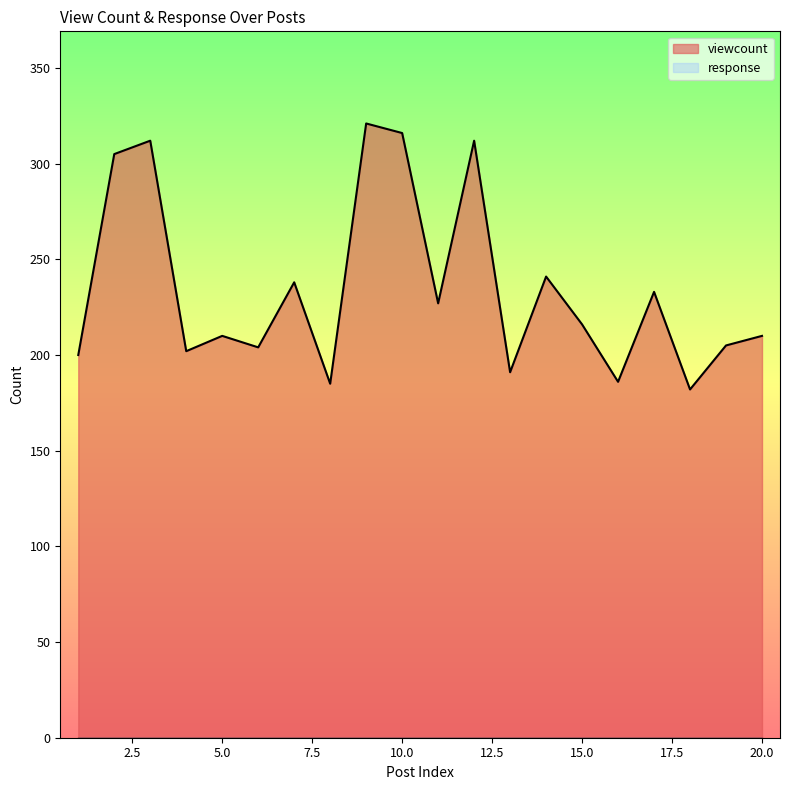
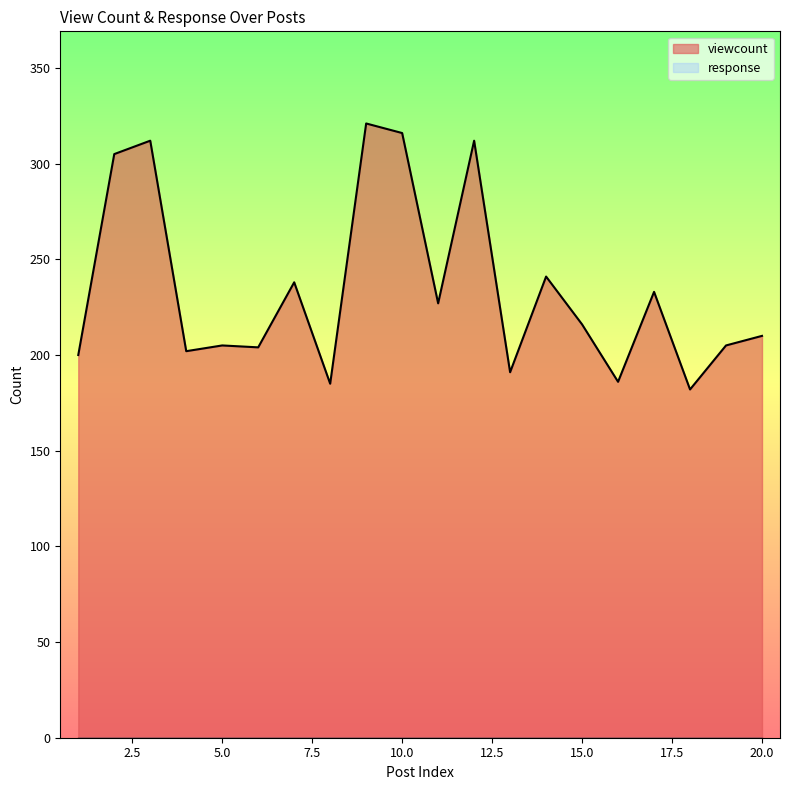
viewcount, 5.0: 210 -> 205
